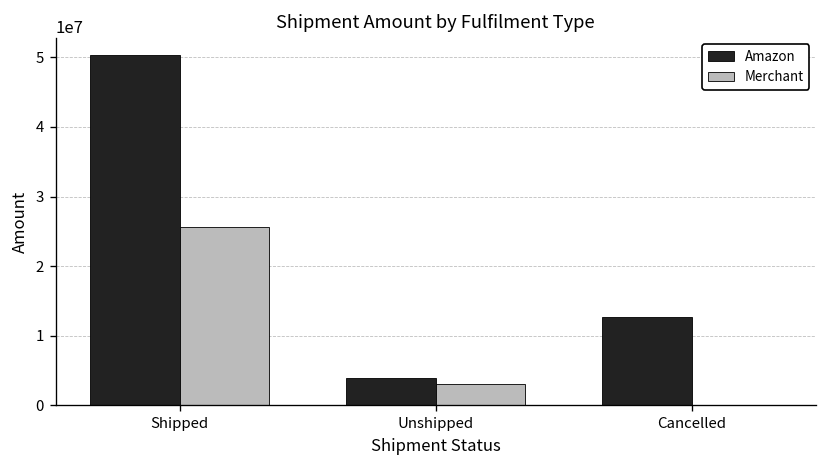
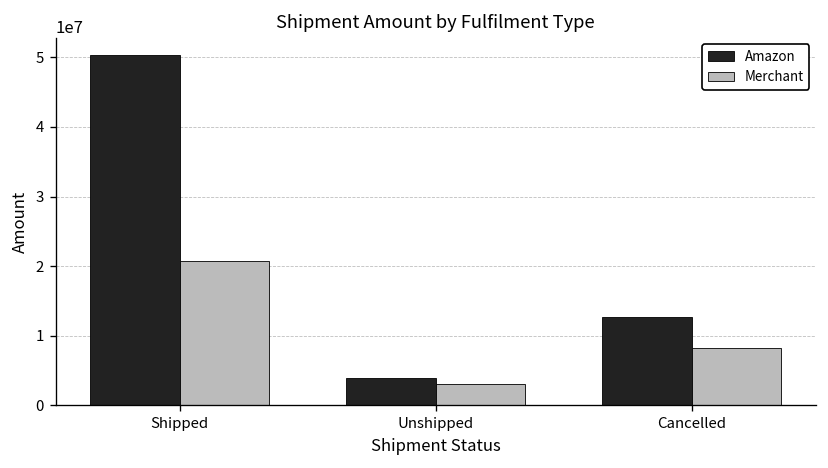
Merchant, Shipped: 26000000 -> 21000000
Merchant, Cancelled: 0 -> 8000000
